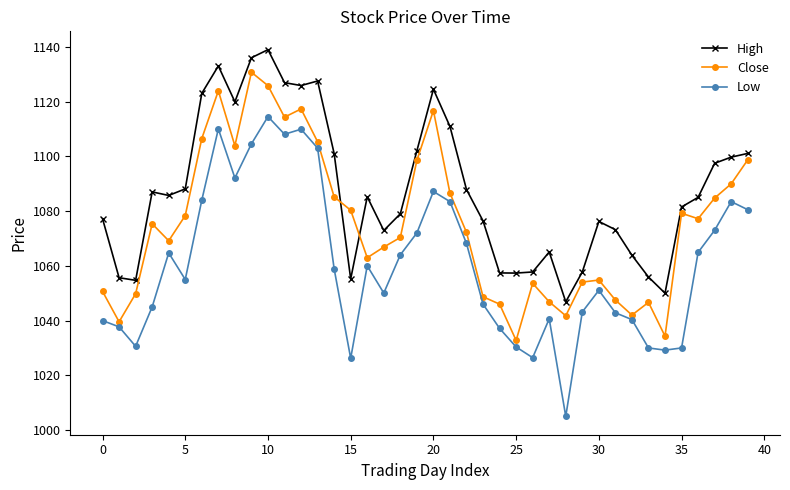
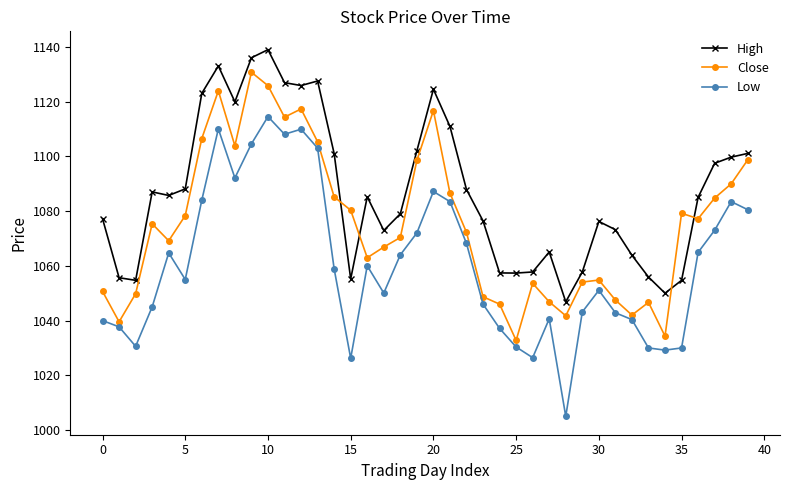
High, 35: 1082 -> 1055
